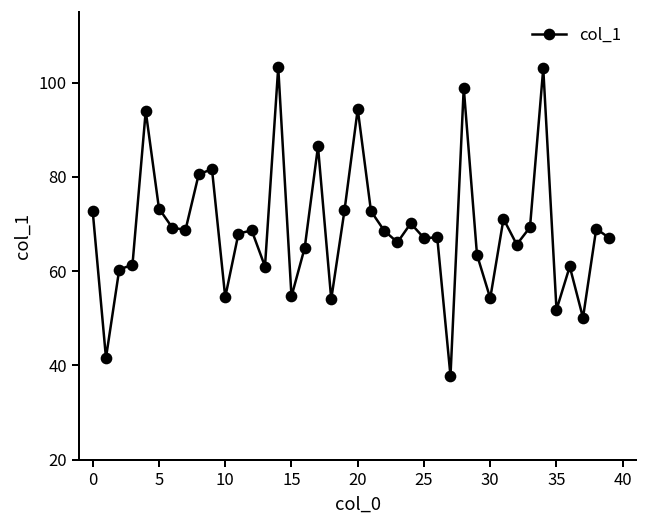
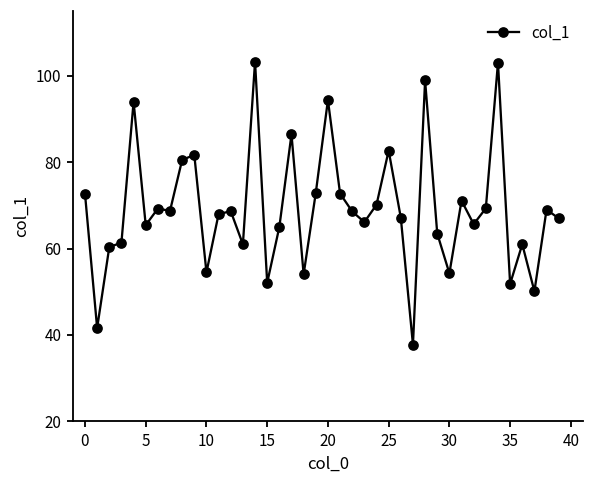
5: 73 -> 65
15: 55 -> 52
25: 67 -> 83
